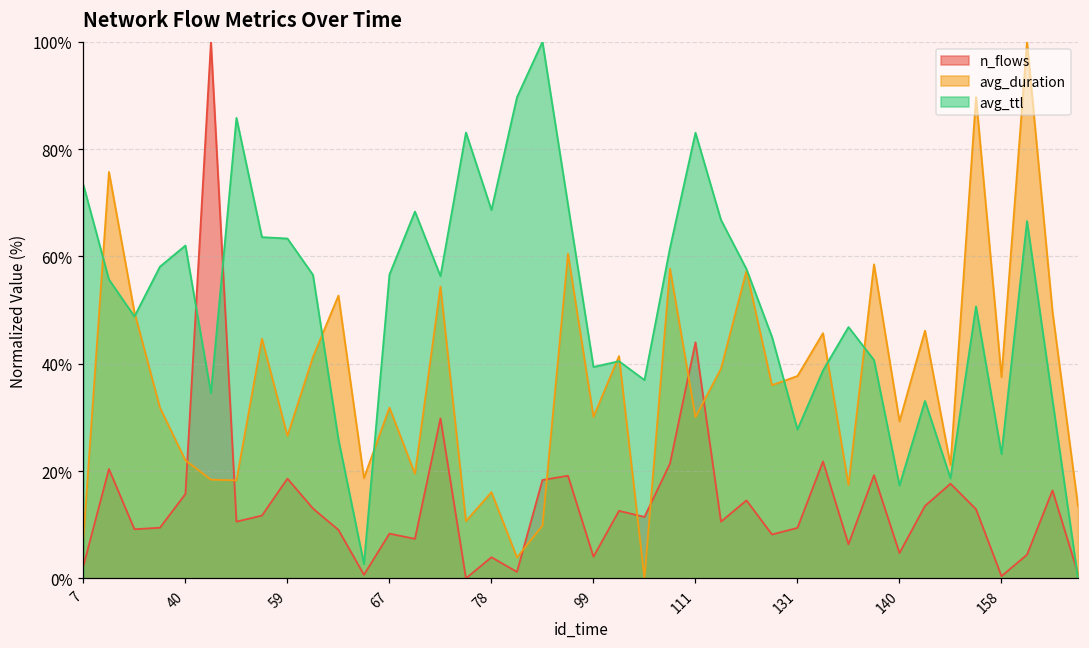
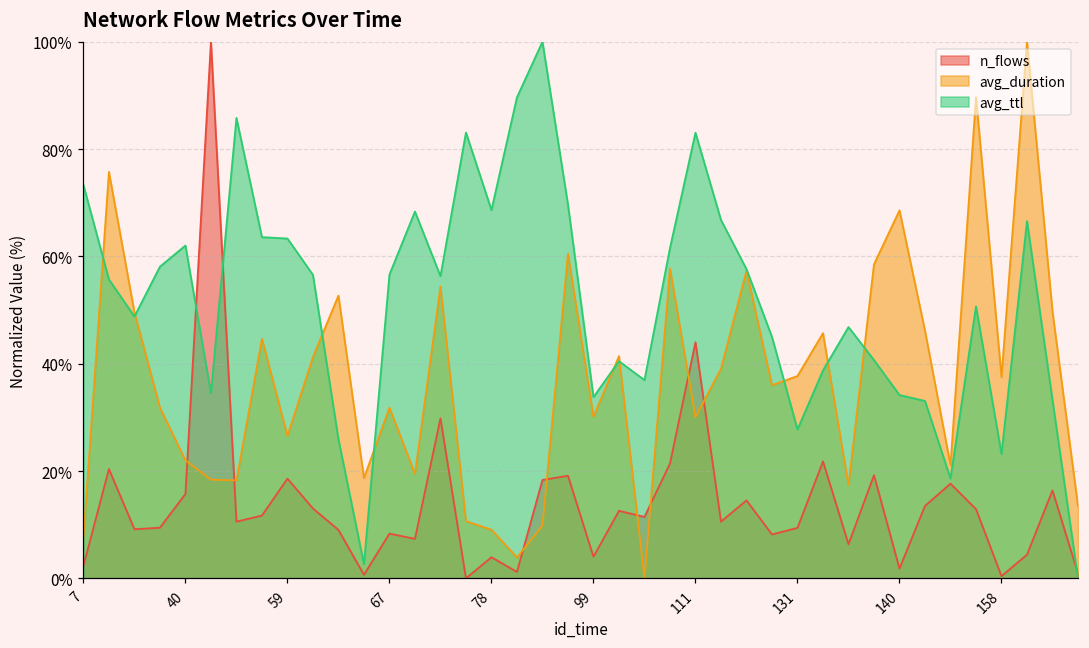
avg_duration, 78: 16% -> 9%
avg_ttl, 99: 39% -> 34%
n_flows, 140: 5% -> 2%
avg_duration, 140: 29% -> 69%
avg_ttl, 140: 17% -> 34%
